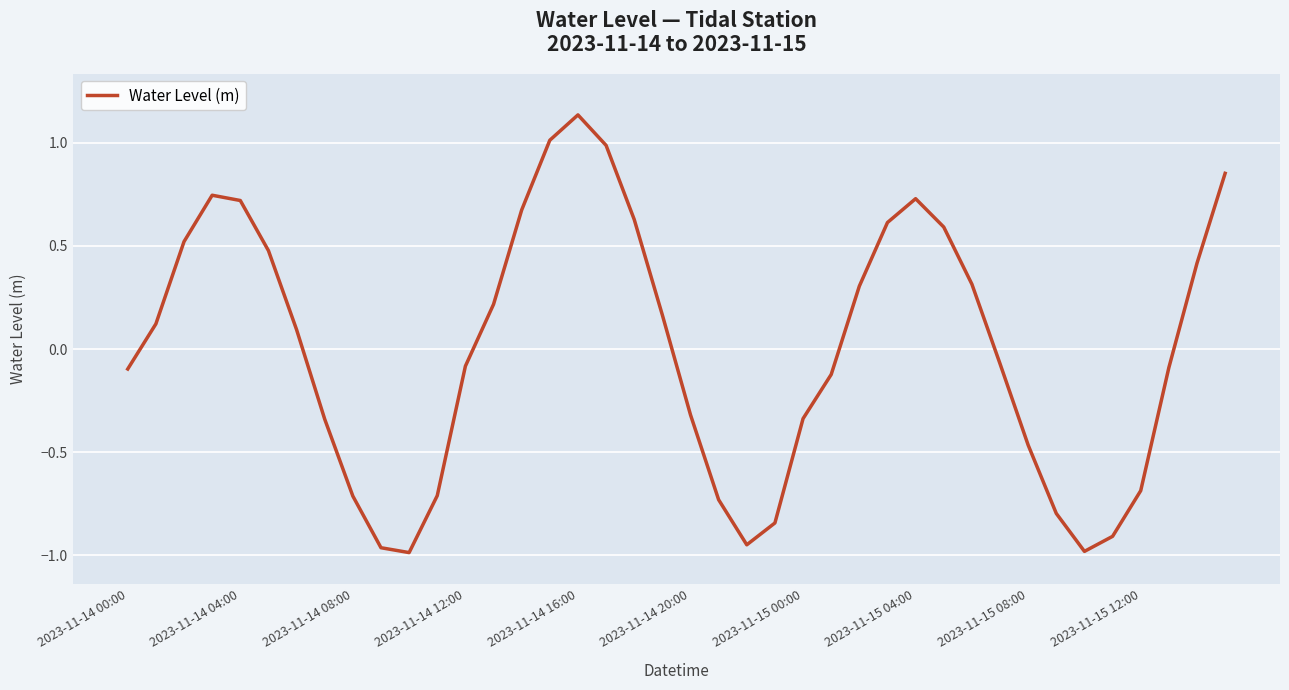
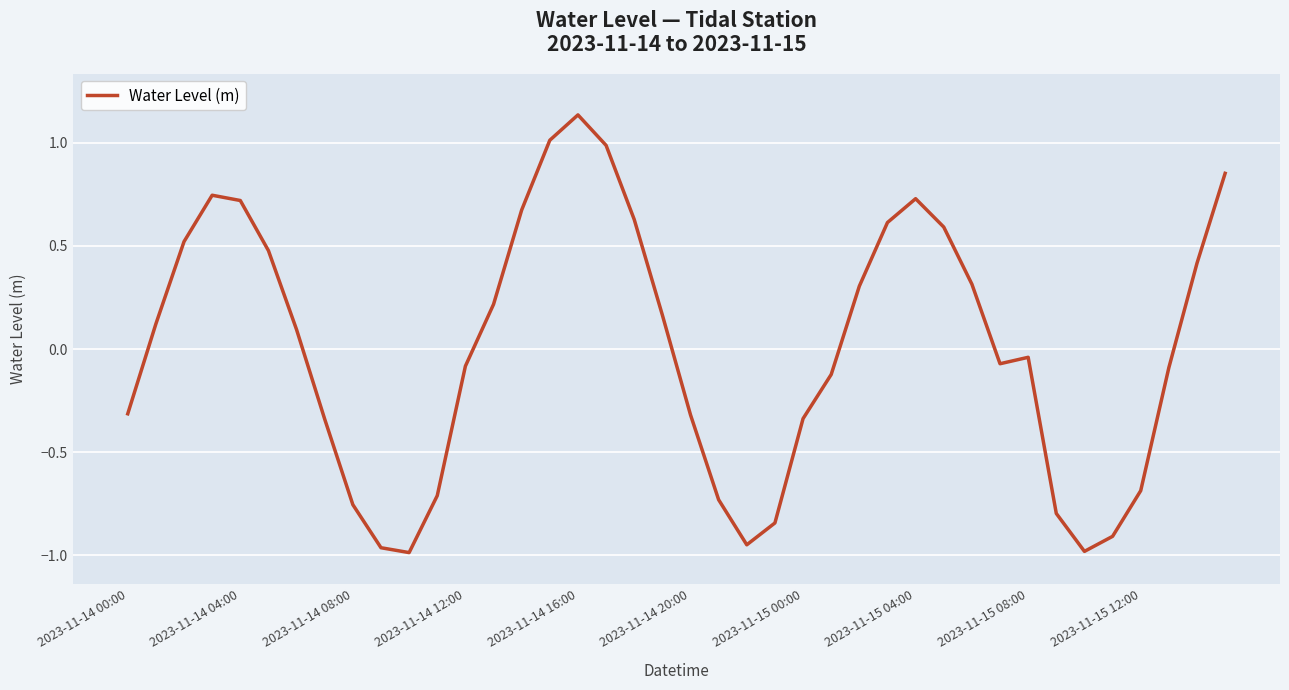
2023-11-14 00:00: -0.10 -> -0.31
2023-11-14 08:00: -0.71 -> -0.75
2023-11-15 08:00: -0.47 -> -0.04
